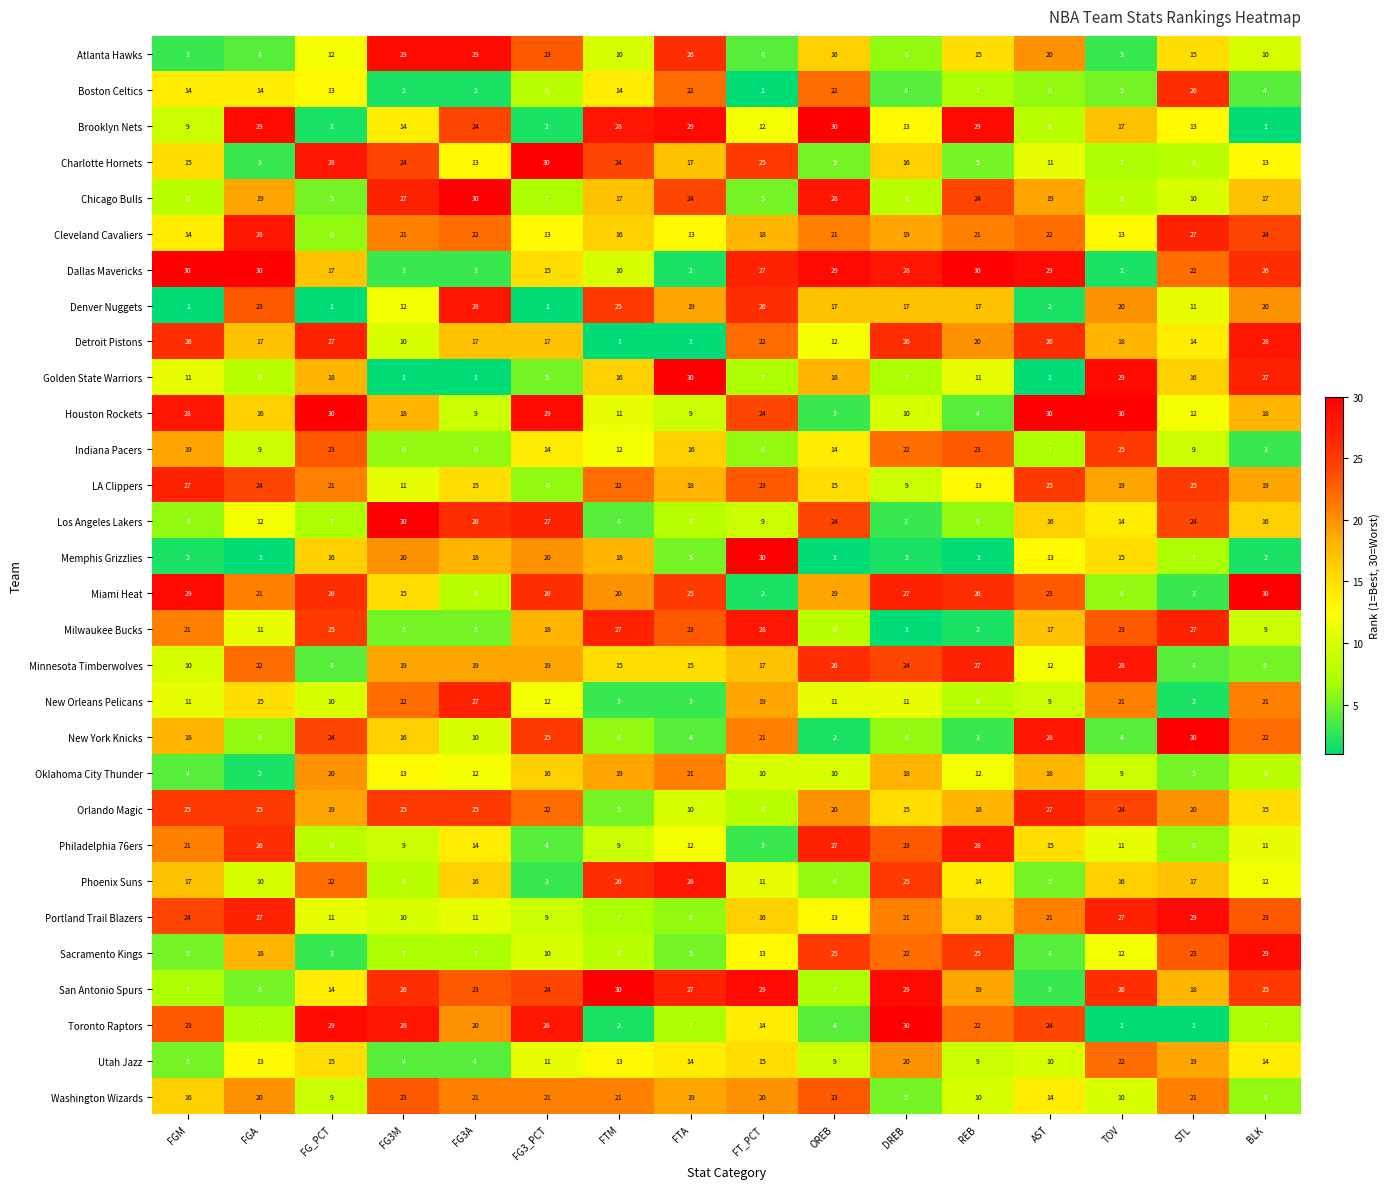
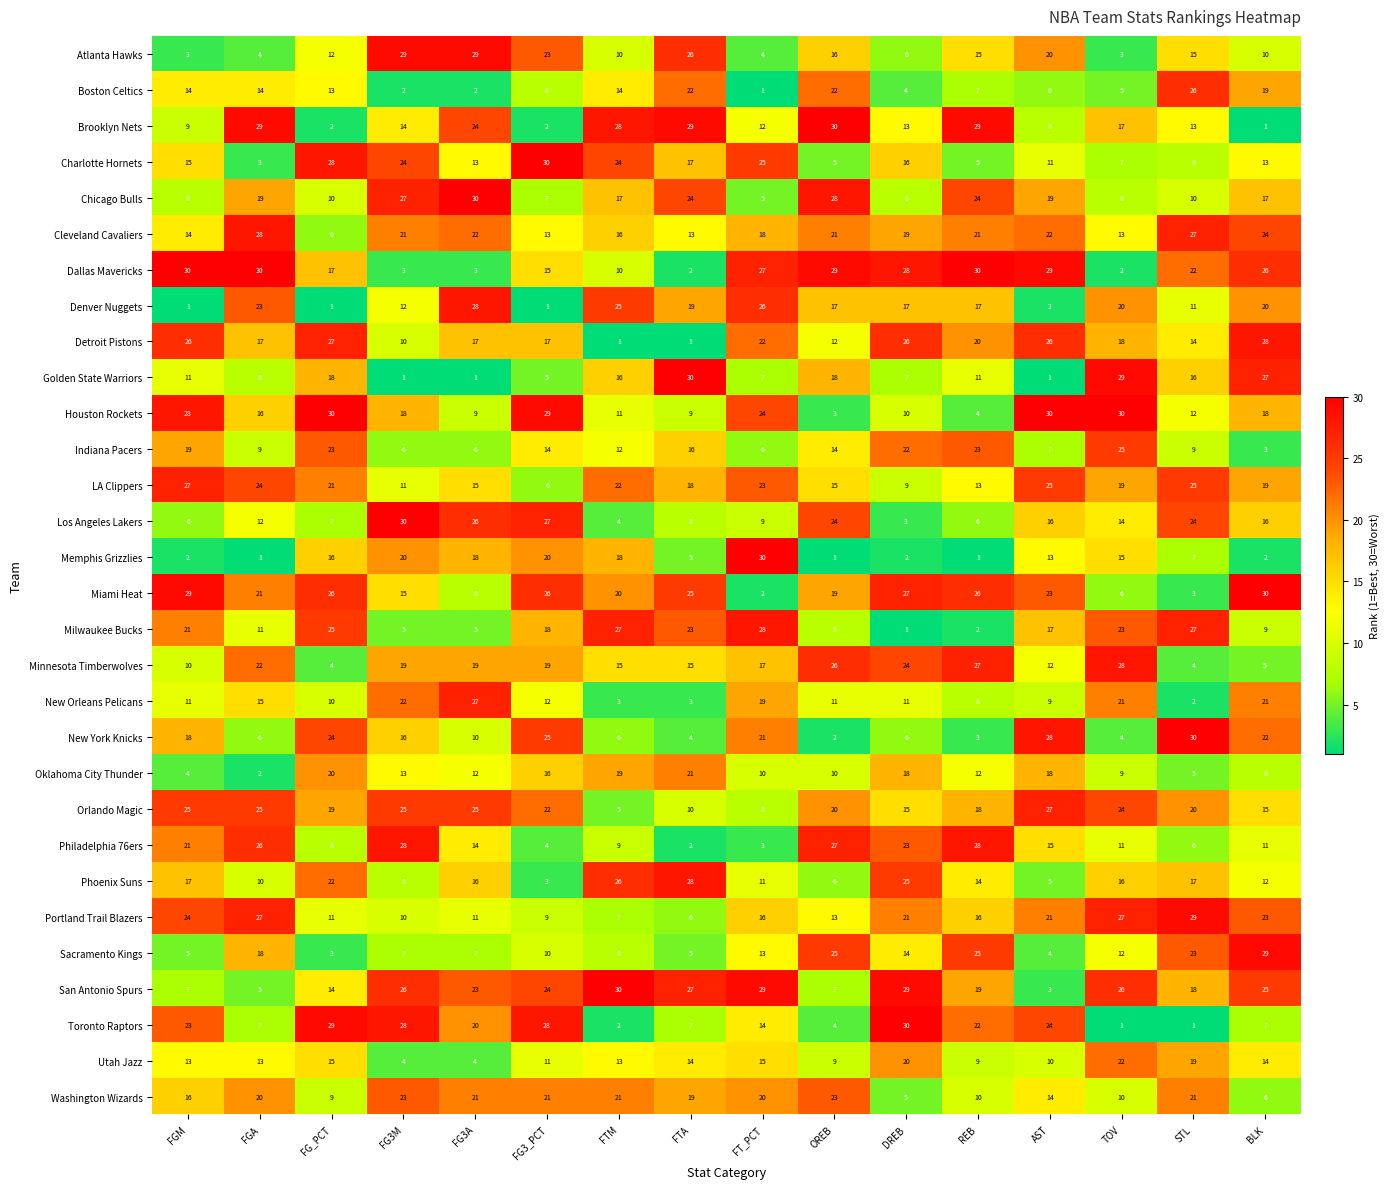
Boston Celtics, BLK: 4 -> 19
Chicago Bulls, FG_PCT: 5 -> 10
Philadelphia 76ers, FG3M: 9 -> 28
Philadelphia 76ers, FTA: 12 -> 2
Sacramento Kings, DREB: 22 -> 14
Utah Jazz, FGM: 5 -> 13
